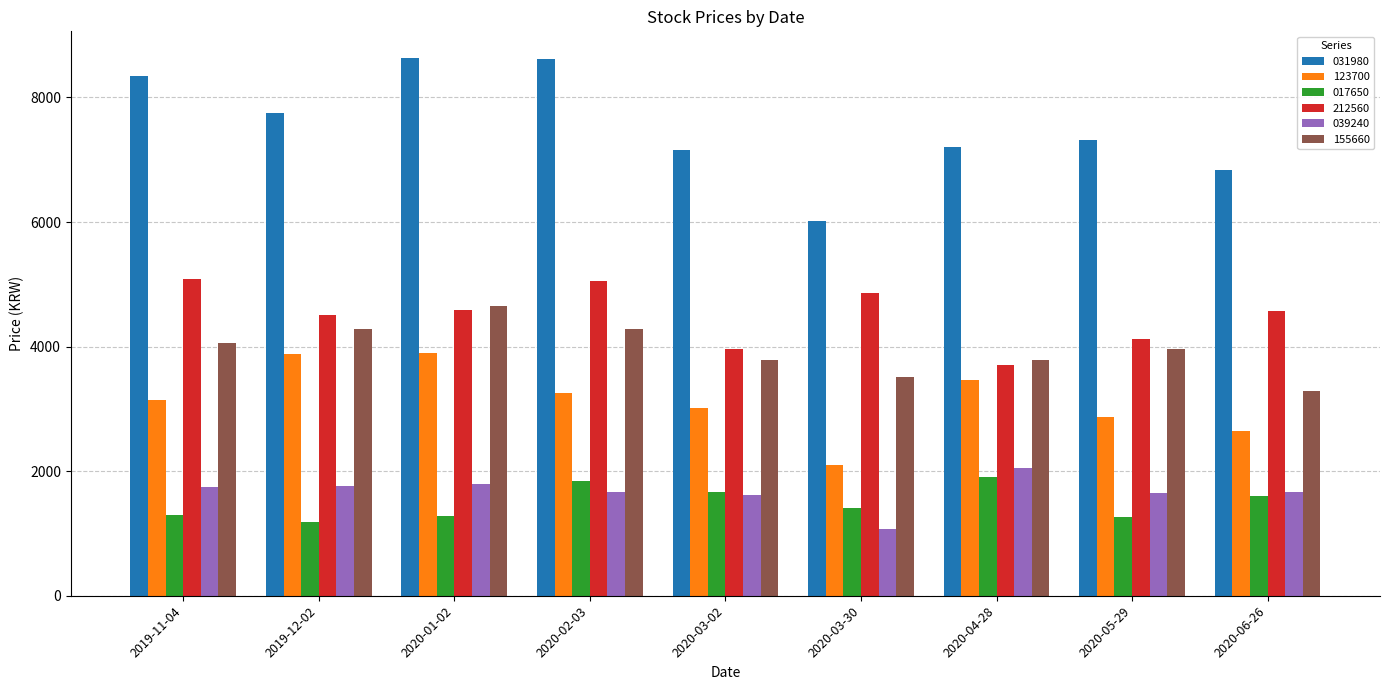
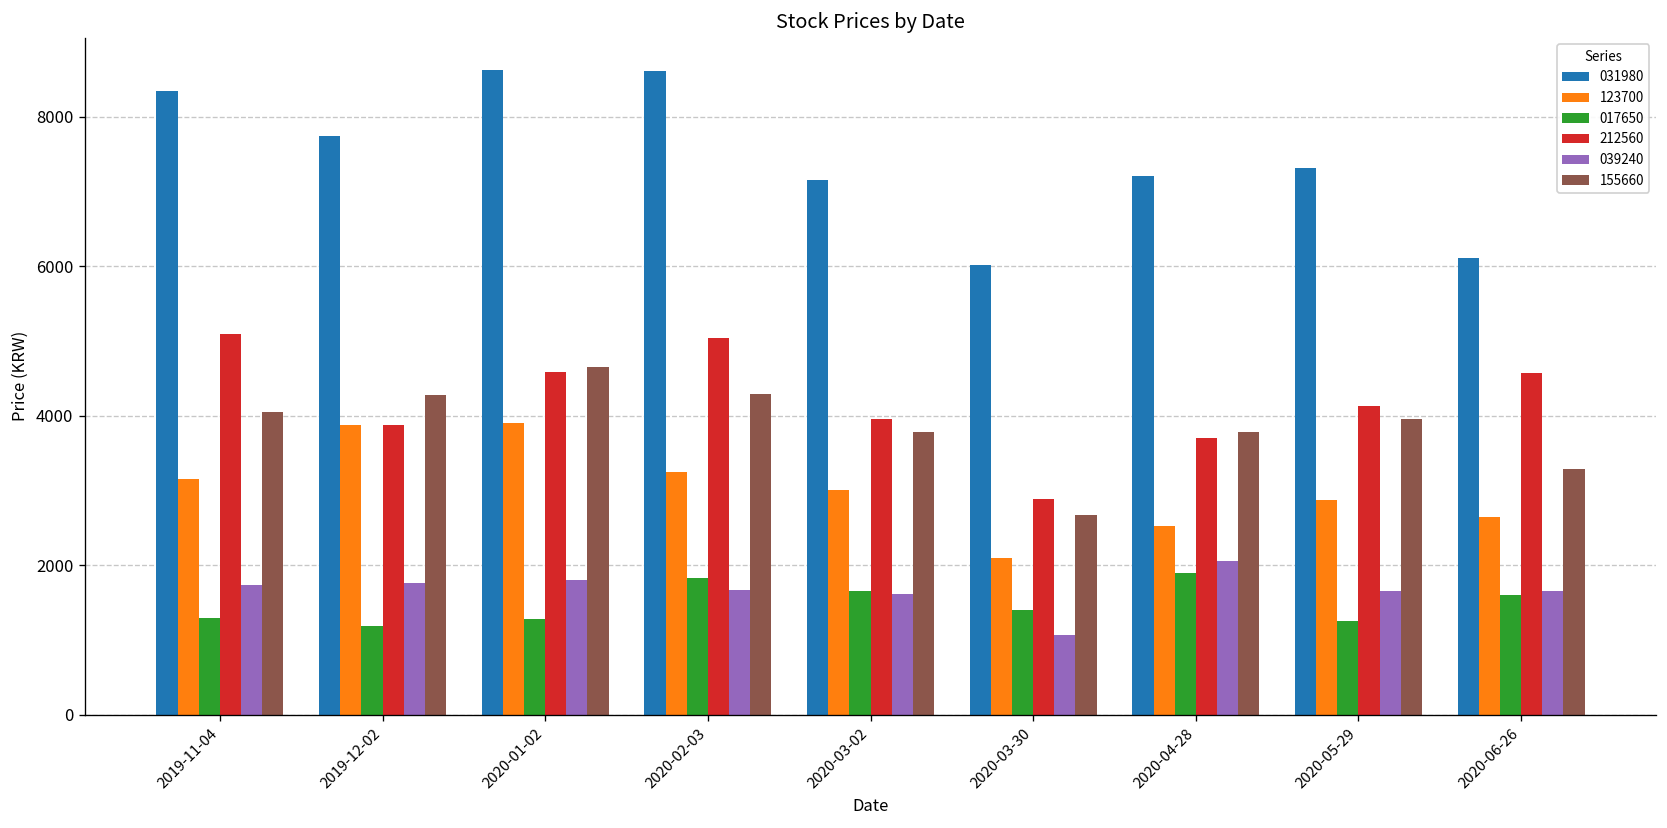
212560, 2019-12-02: 4500 -> 3900
212560, 2020-03-30: 4900 -> 2900
155660, 2020-03-30: 3500 -> 2700
123700, 2020-04-28: 3500 -> 2500
031980, 2020-06-26: 6800 -> 6100
